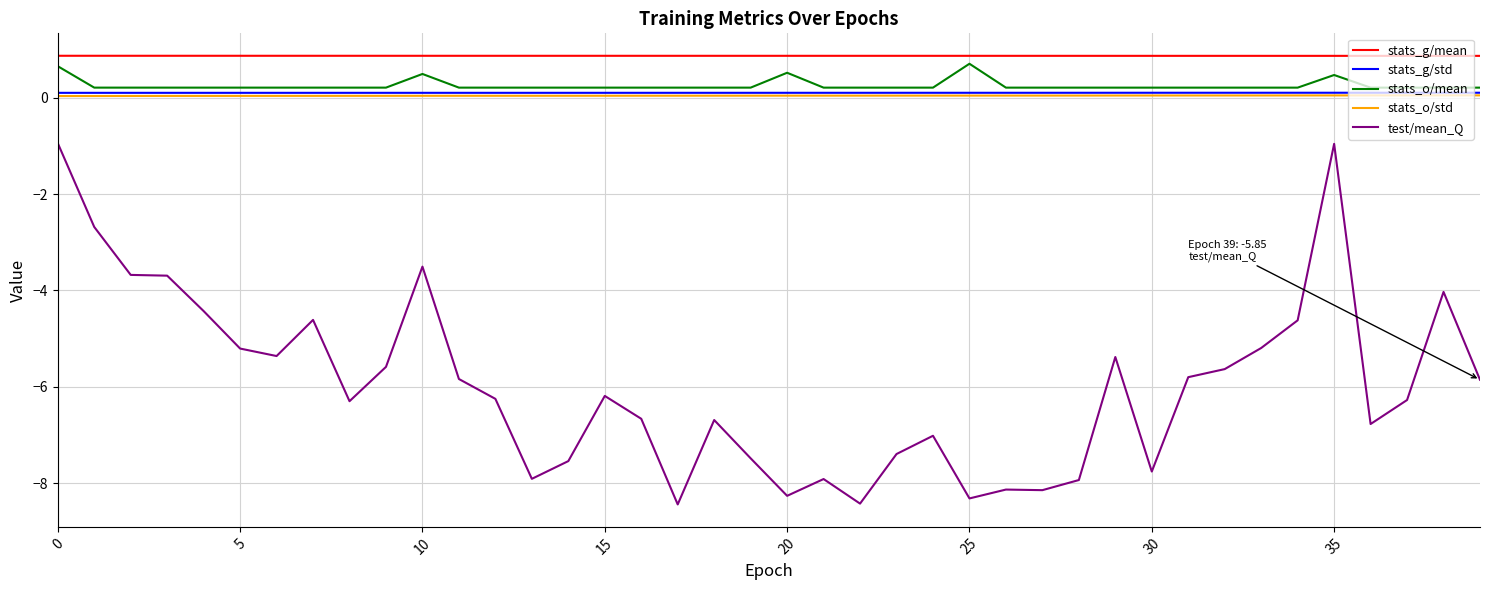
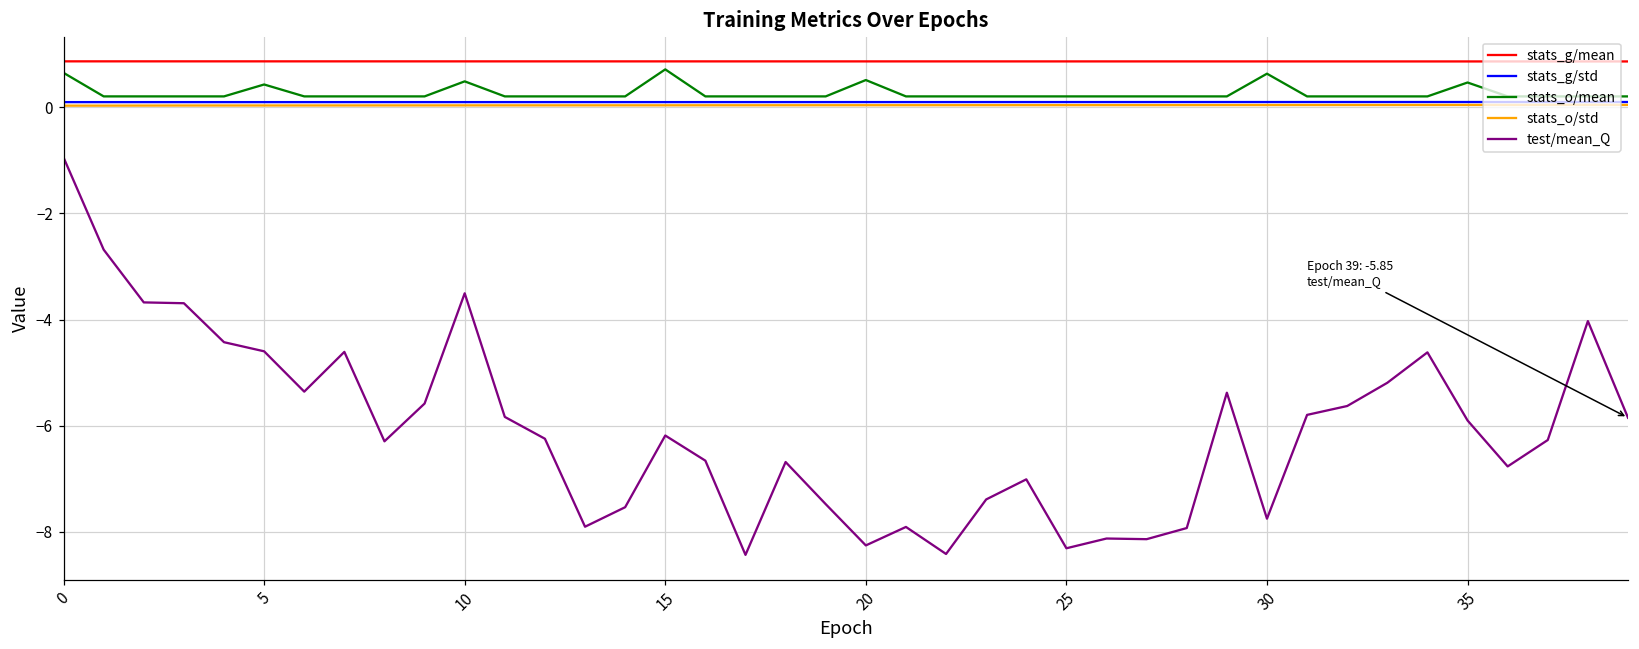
stats_o/mean, 5: 0.2 -> 0.4
test/mean_Q, 5: -5.2 -> -4.6
stats_o/mean, 15: 0.2 -> 0.7
stats_o/mean, 25: 0.7 -> 0.2
stats_o/mean, 30: 0.2 -> 0.6
test/mean_Q, 35: -1.0 -> -5.9
